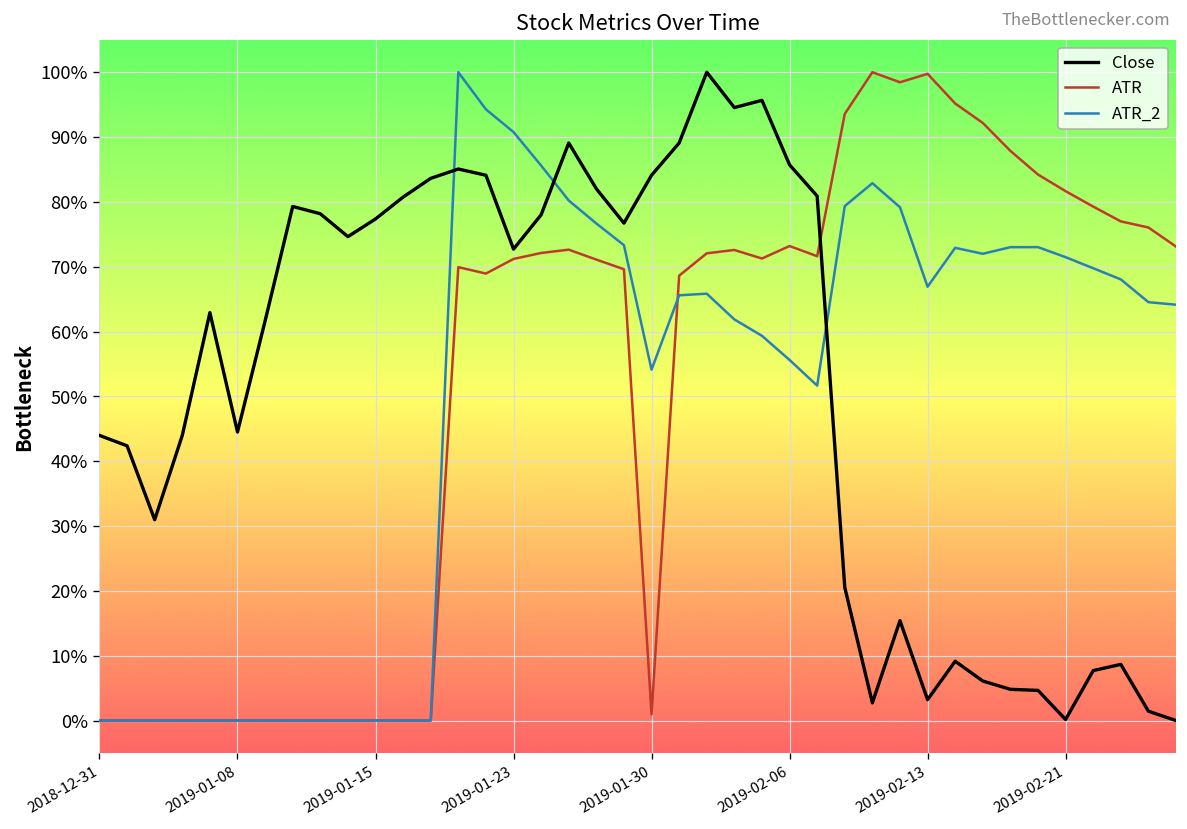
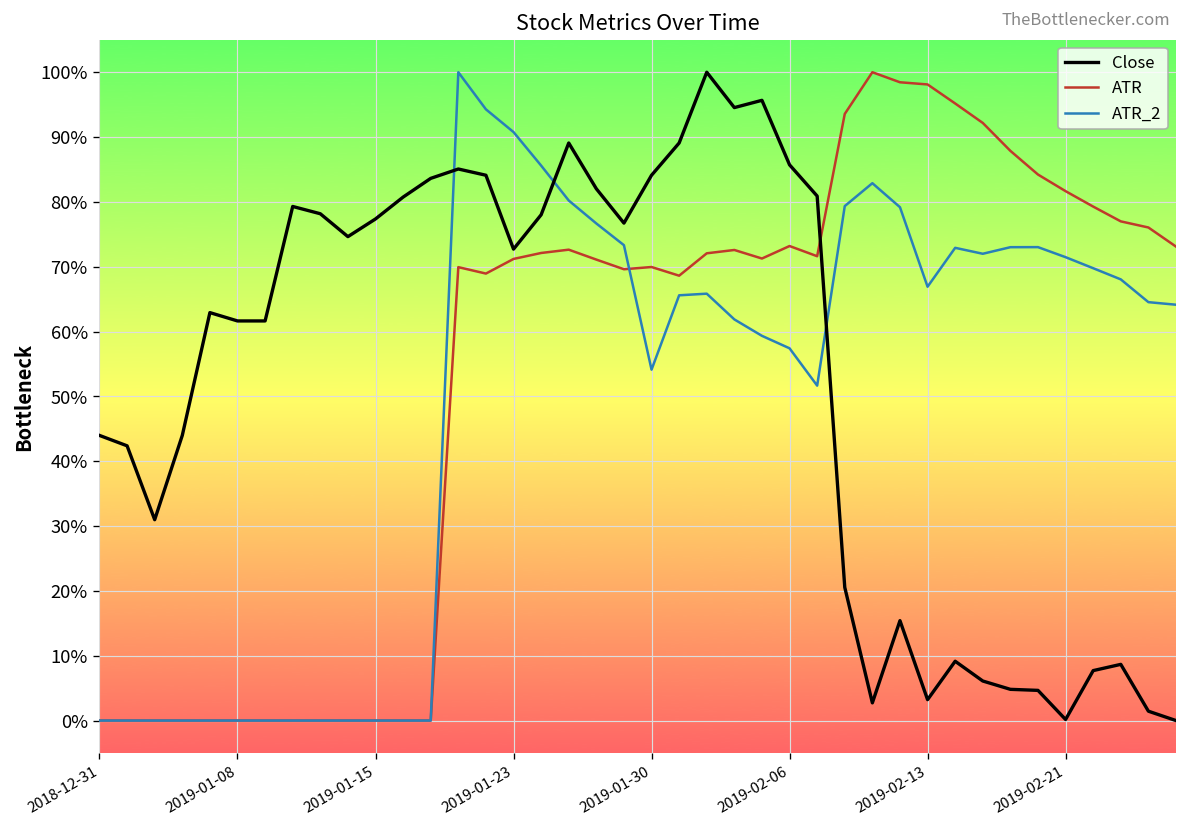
Close, 2019-01-08: 45% -> 62%
ATR, 2019-01-30: 1% -> 70%
ATR_2, 2019-02-06: 56% -> 57%
ATR, 2019-02-13: 100% -> 98%
